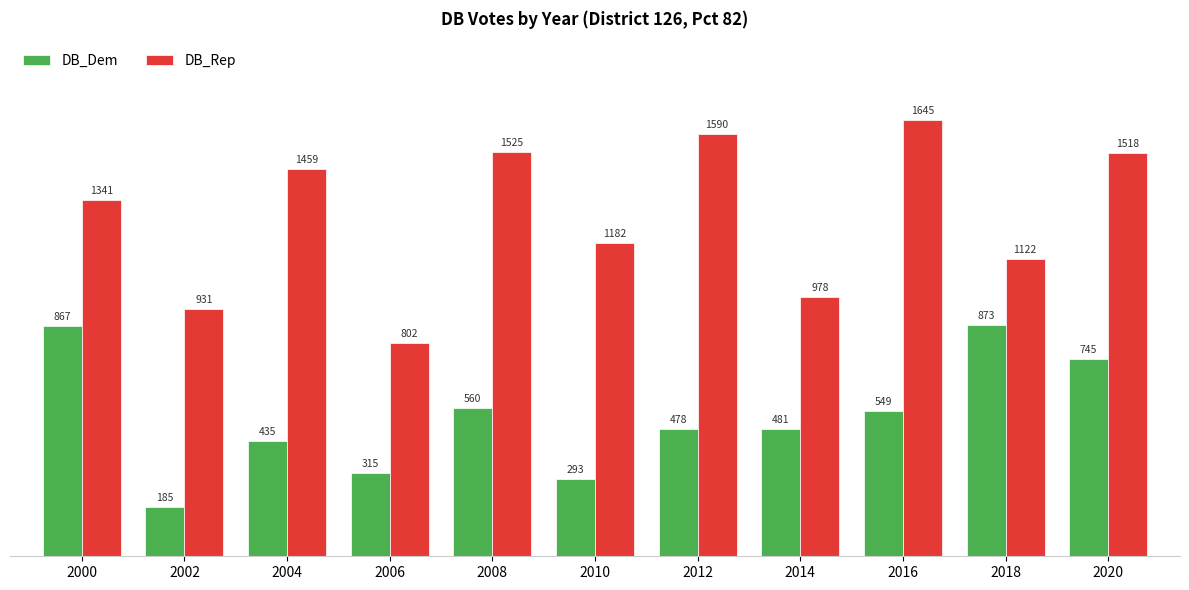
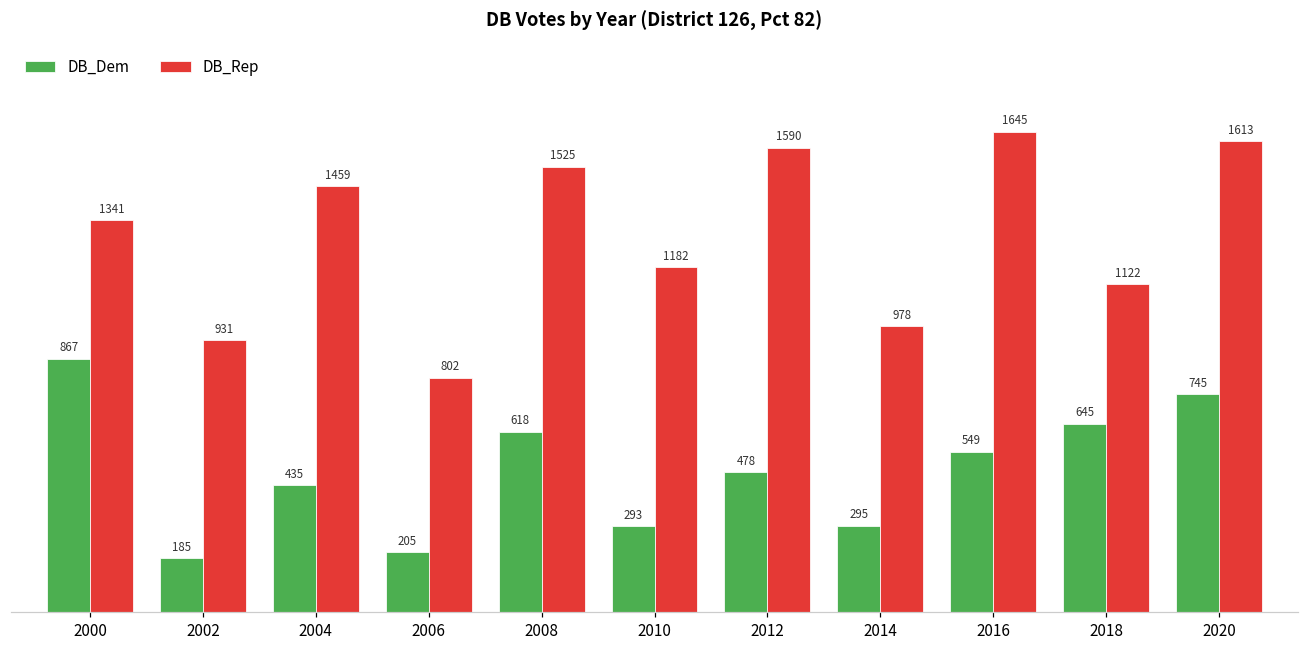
DB_Dem, 2006: 315 -> 205
DB_Dem, 2008: 560 -> 618
DB_Dem, 2014: 481 -> 295
DB_Dem, 2018: 873 -> 645
DB_Rep, 2020: 1518 -> 1613
